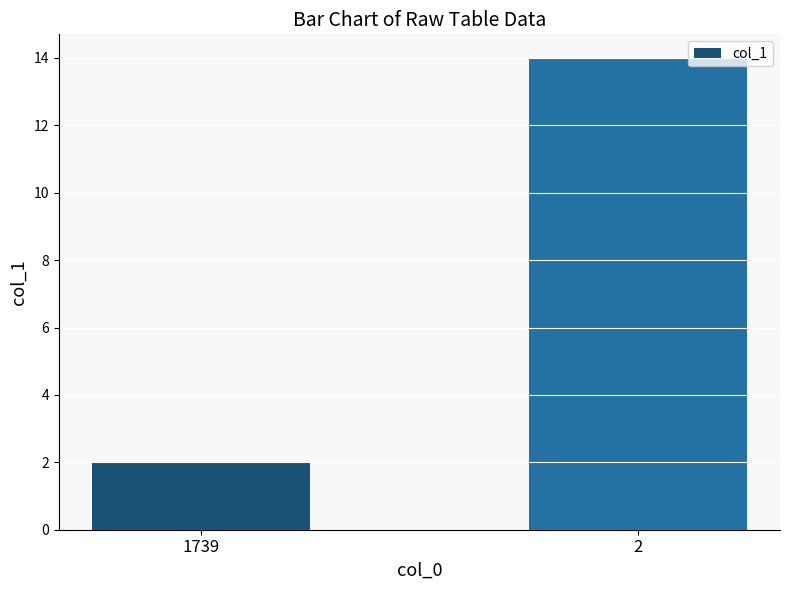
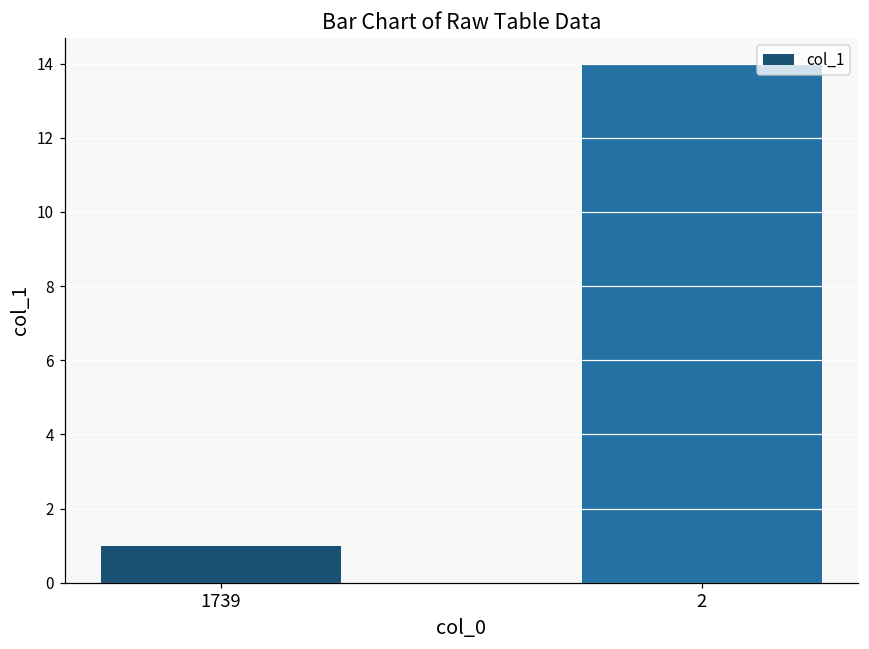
1739: 2 -> 1
